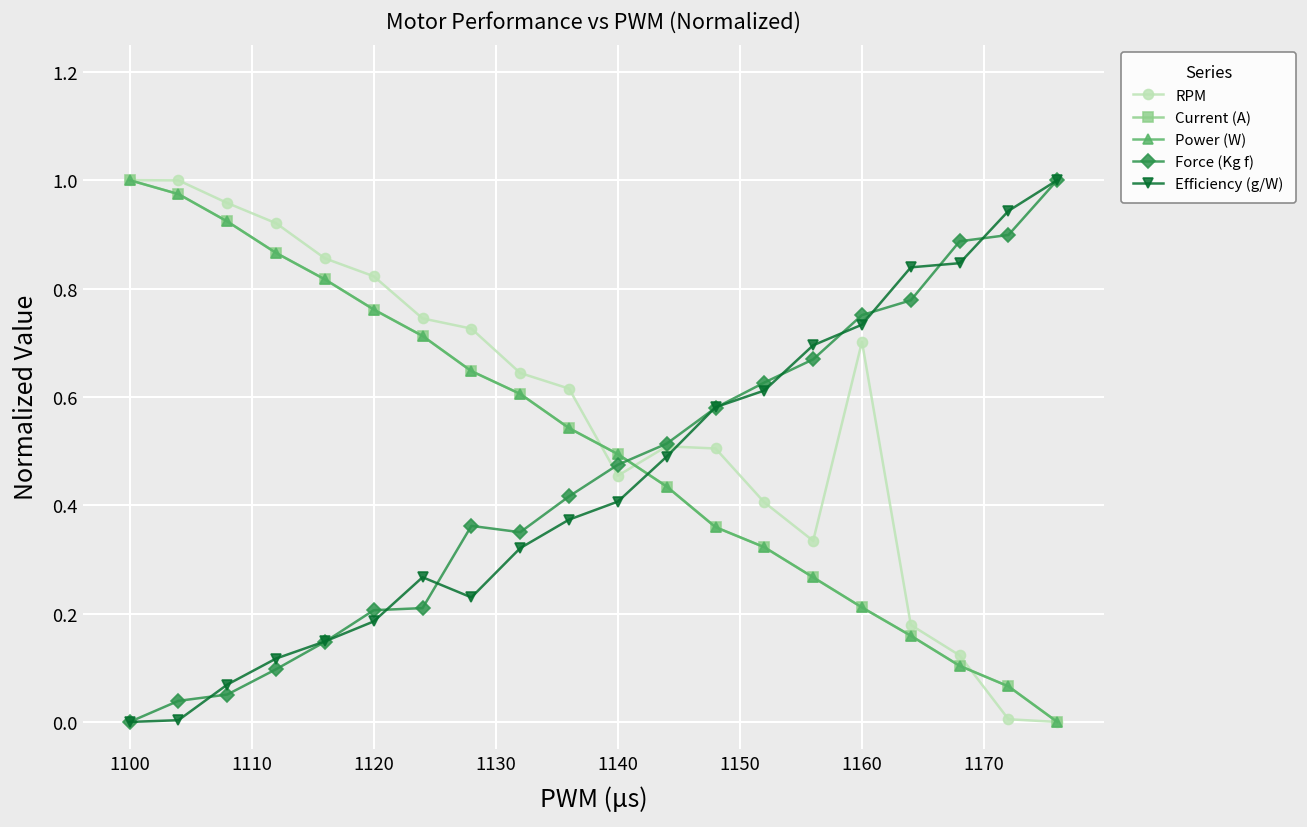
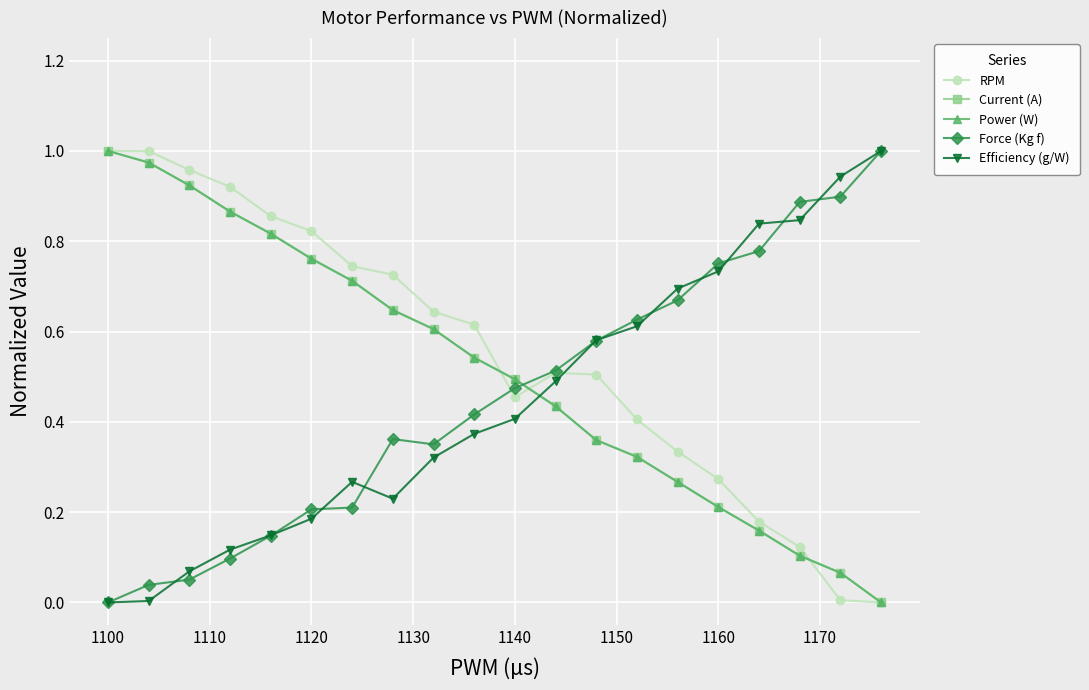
RPM, 1160: 0.70 -> 0.27
